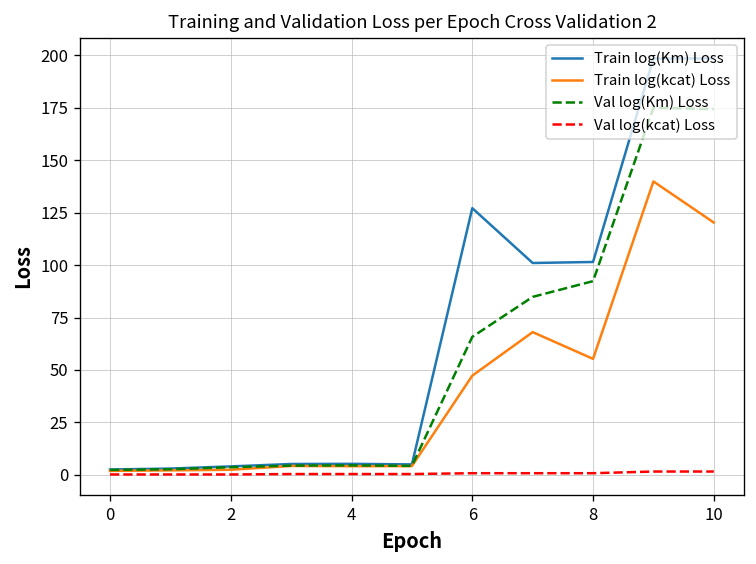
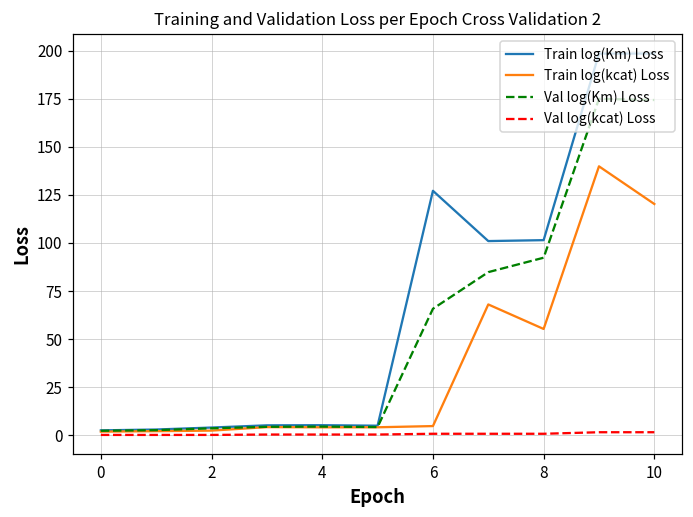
Train log(kcat) Loss, 6: 47 -> 5
